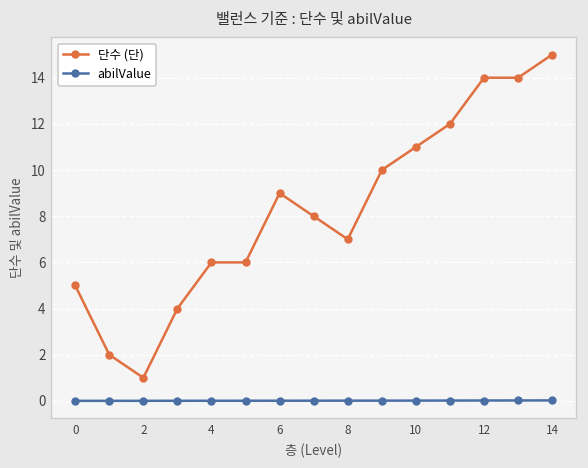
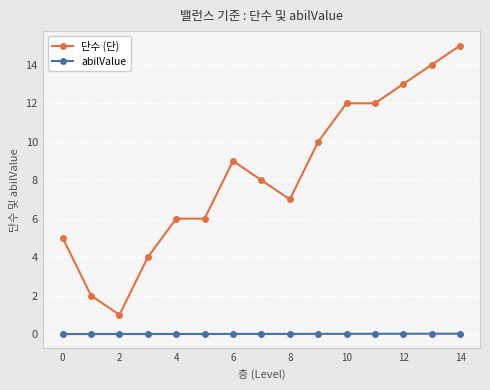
단수 (단), 10: 11 -> 12
단수 (단), 12: 14 -> 13
